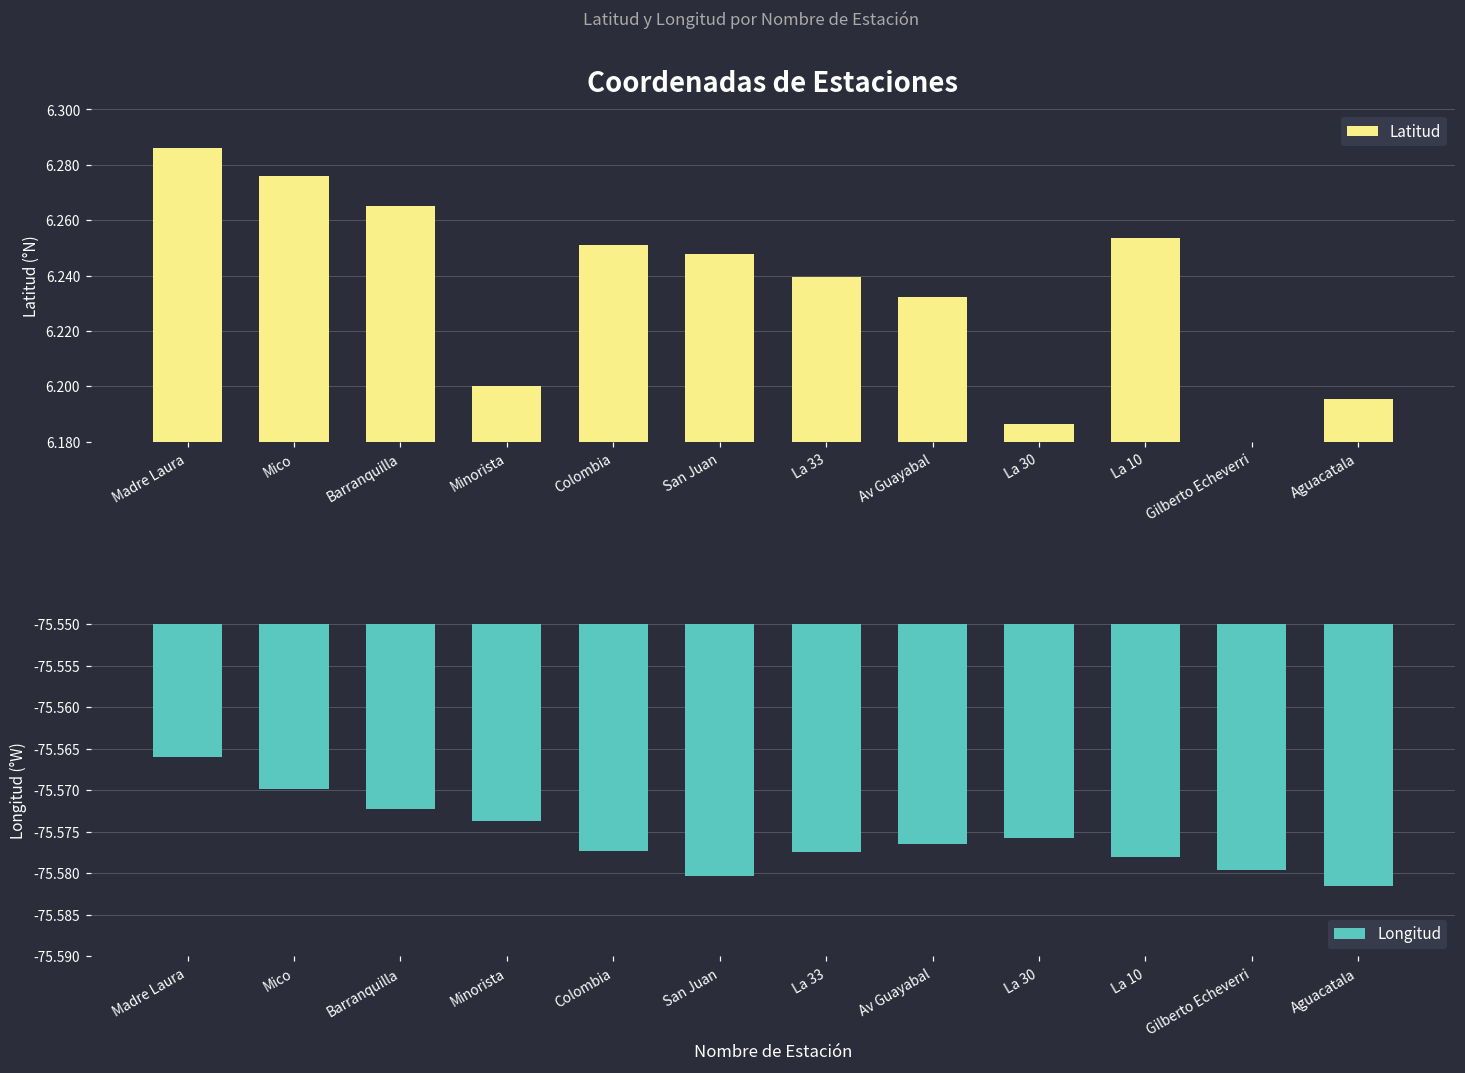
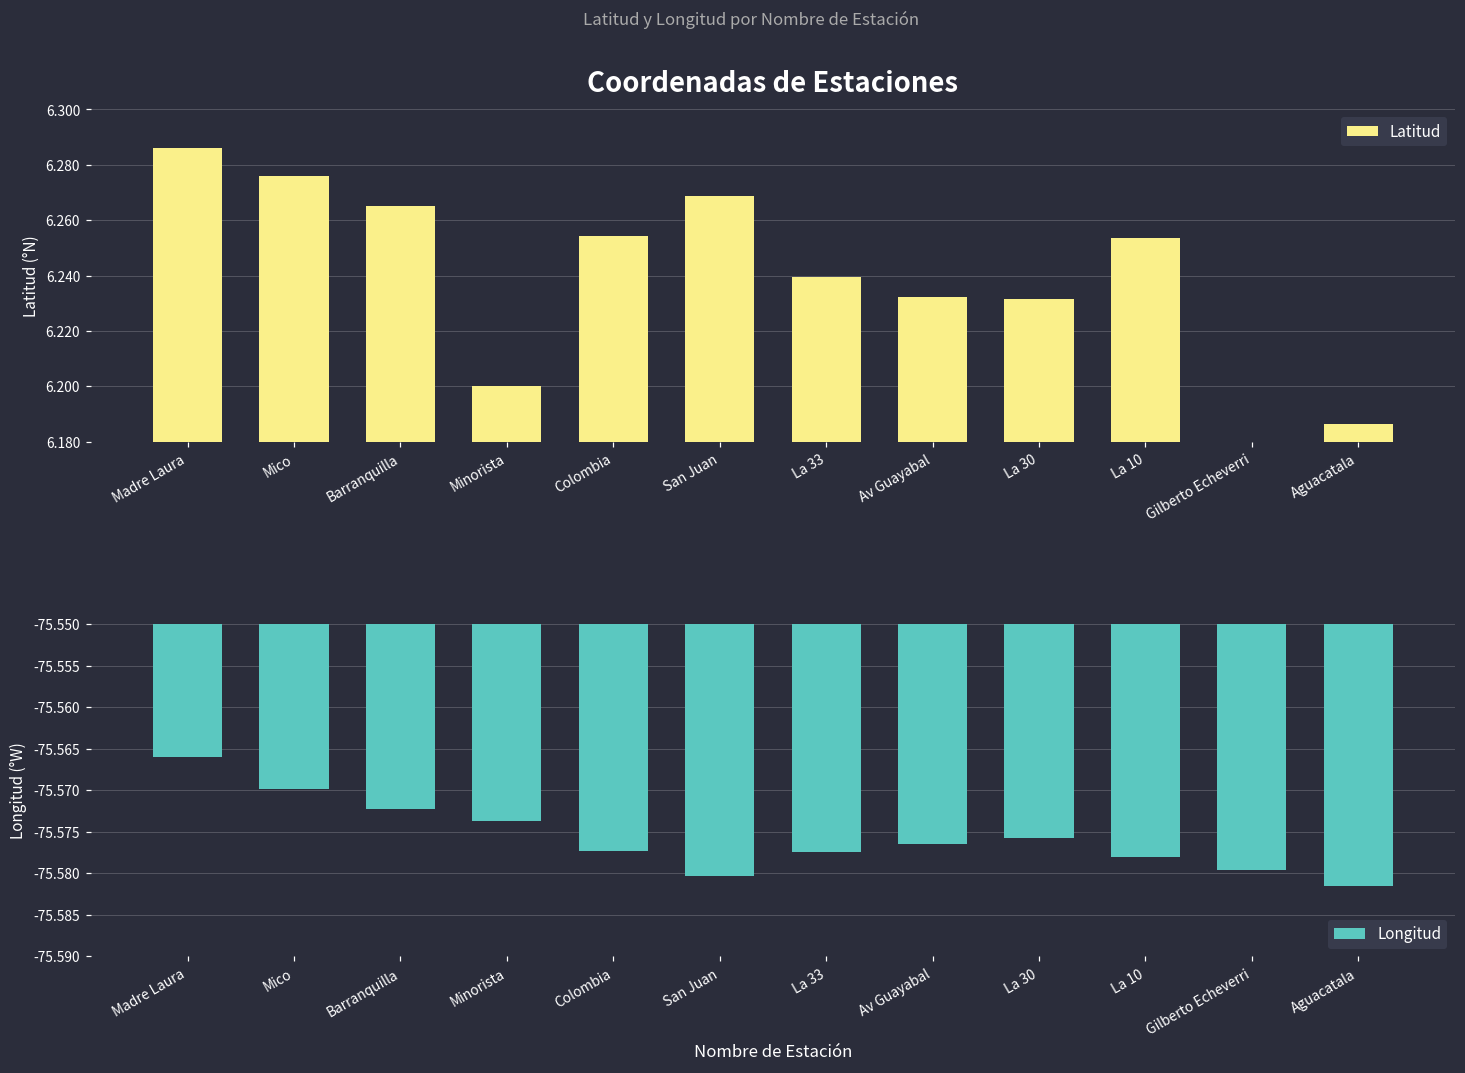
Coordenadas de Estaciones, Colombia: 6.251 -> 6.254
Coordenadas de Estaciones, San Juan: 6.248 -> 6.269
Coordenadas de Estaciones, La 30: 6.186 -> 6.231
Coordenadas de Estaciones, Aguacatala: 6.195 -> 6.187
